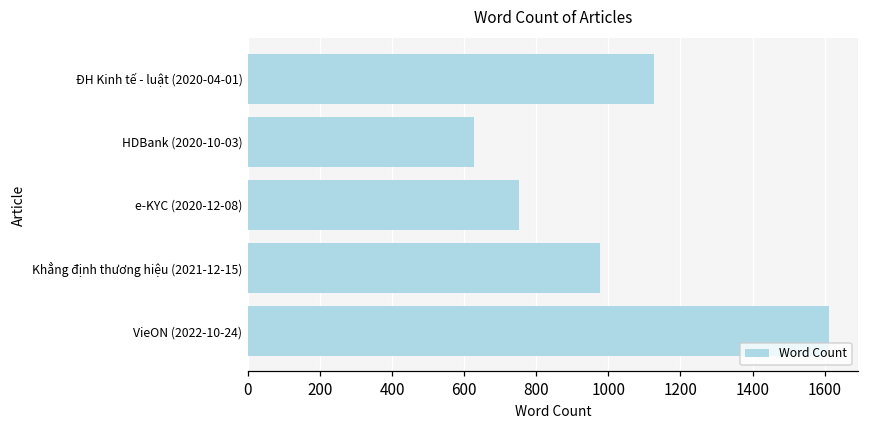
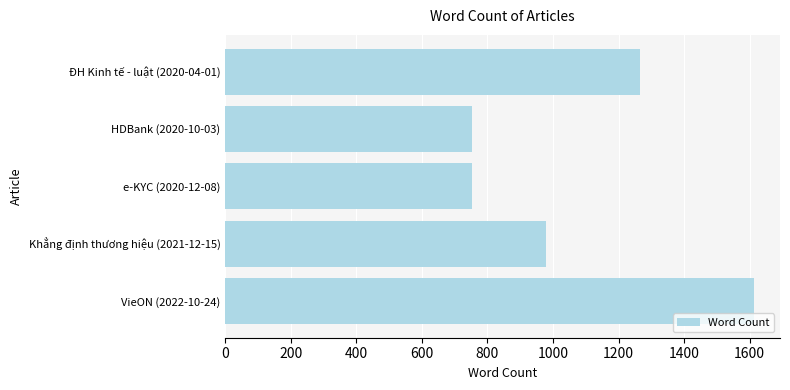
ĐH Kinh tế - luật (2020-04-01): 1130 -> 1260
HDBank (2020-10-03): 630 -> 750
